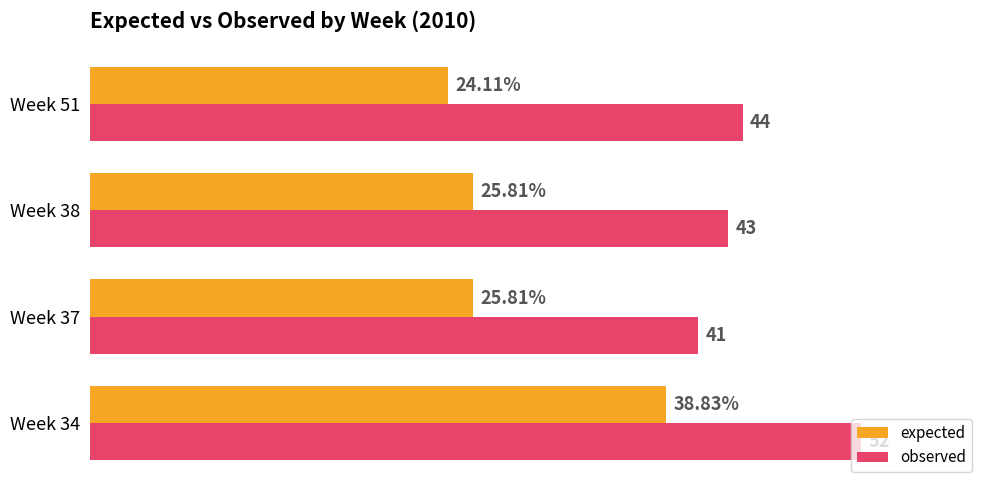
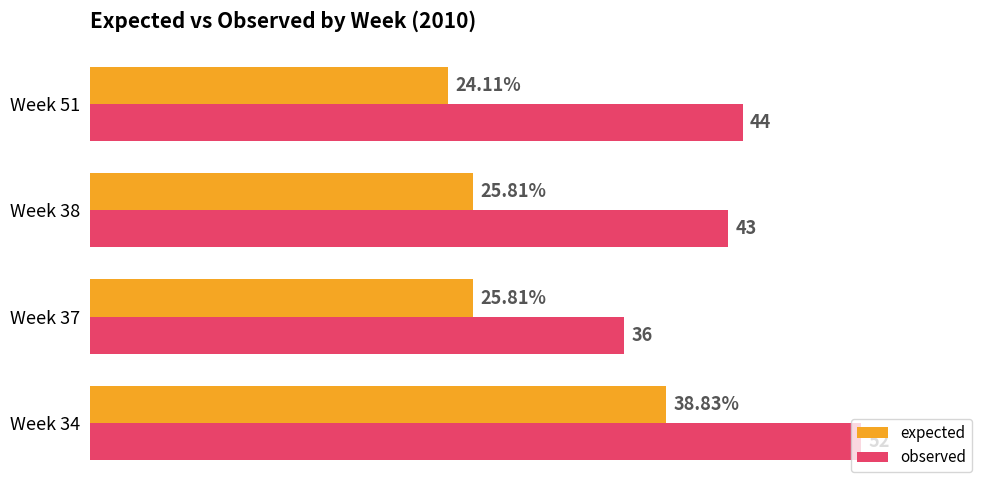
observed, Week 37: 41 -> 36
